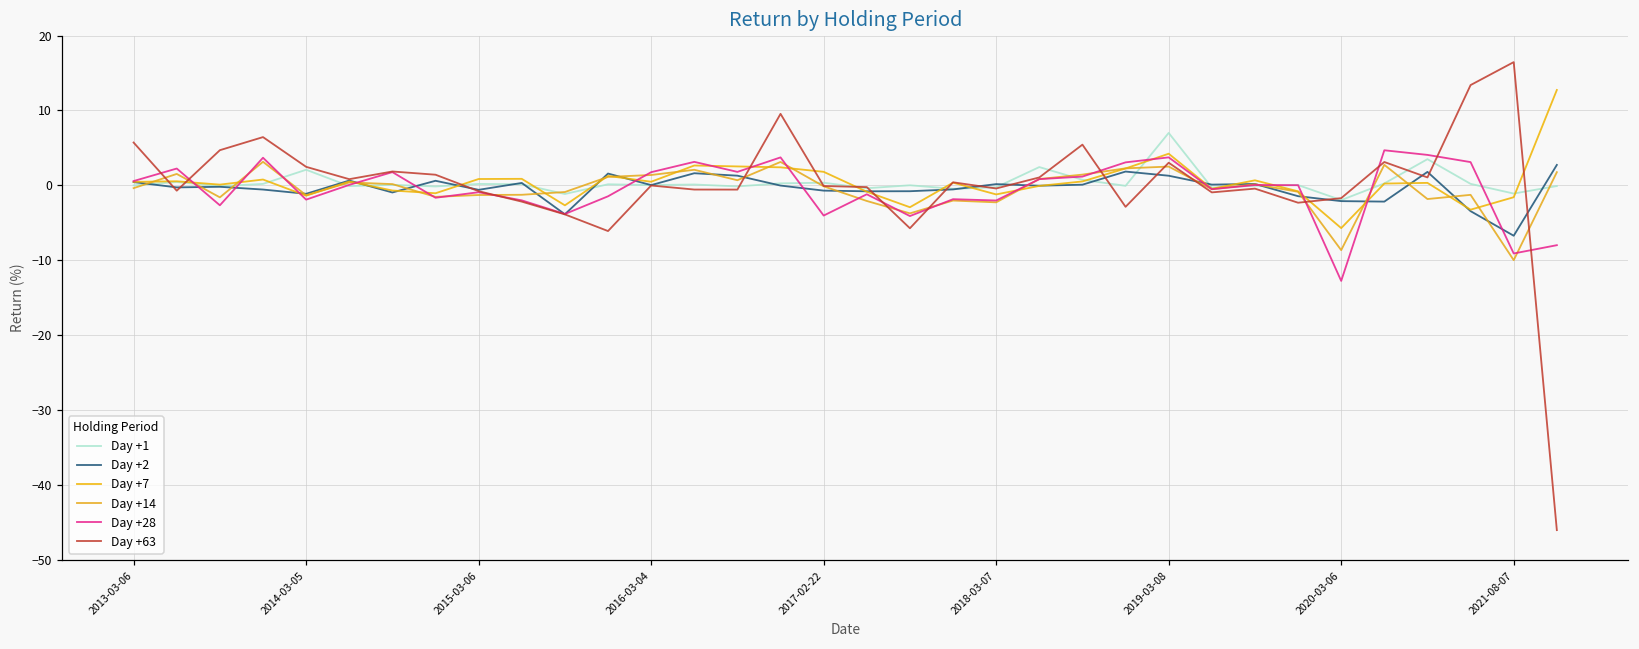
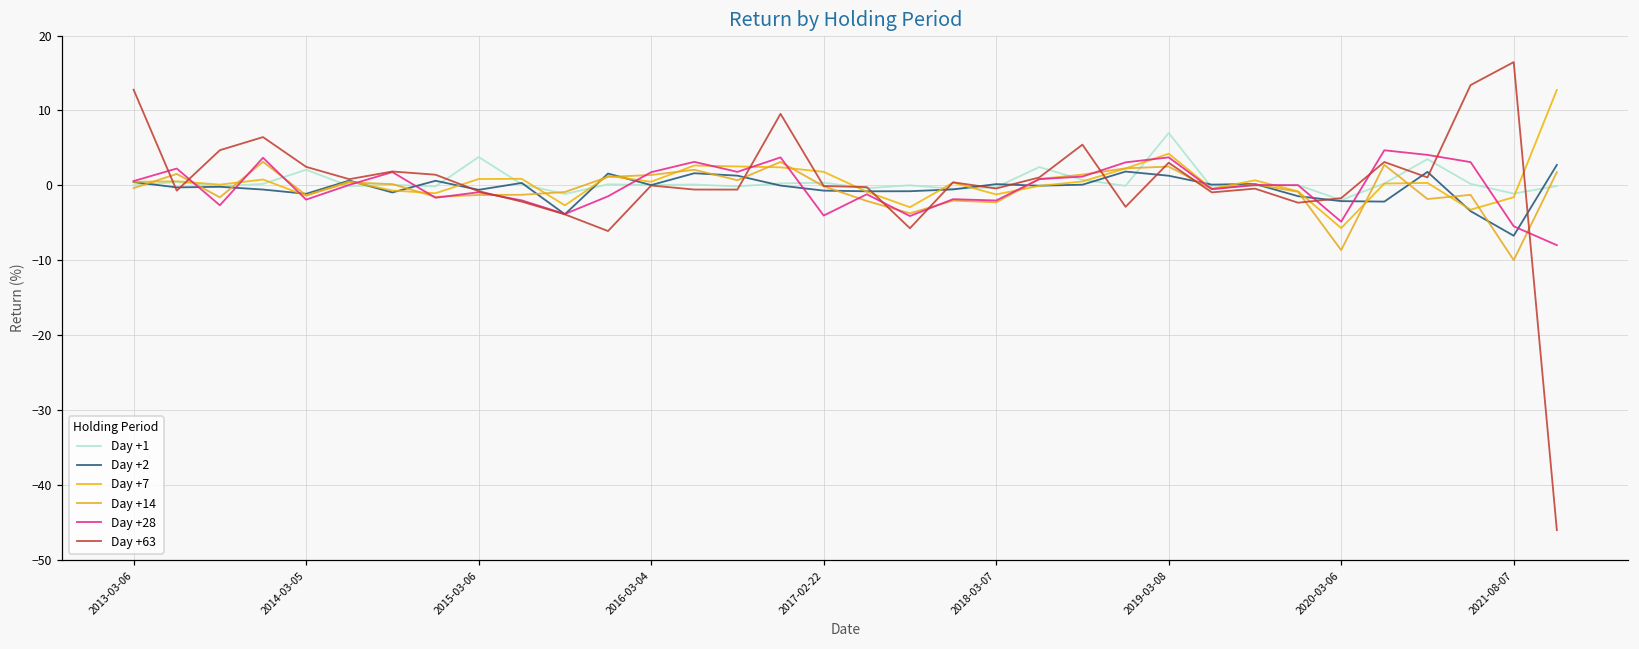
Day +63, 2013-03-06: 6 -> 13
Day +1, 2015-03-06: 0 -> 4
Day +28, 2020-03-06: -13 -> -5
Day +28, 2021-08-07: -9 -> -5
